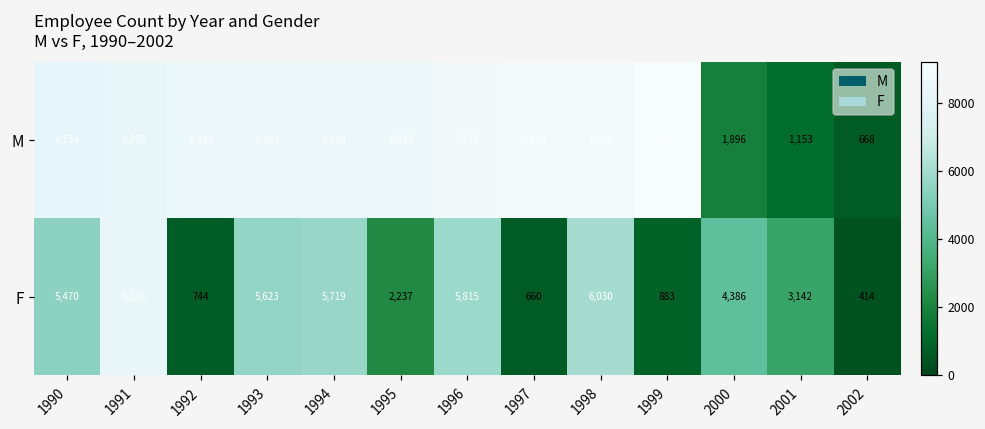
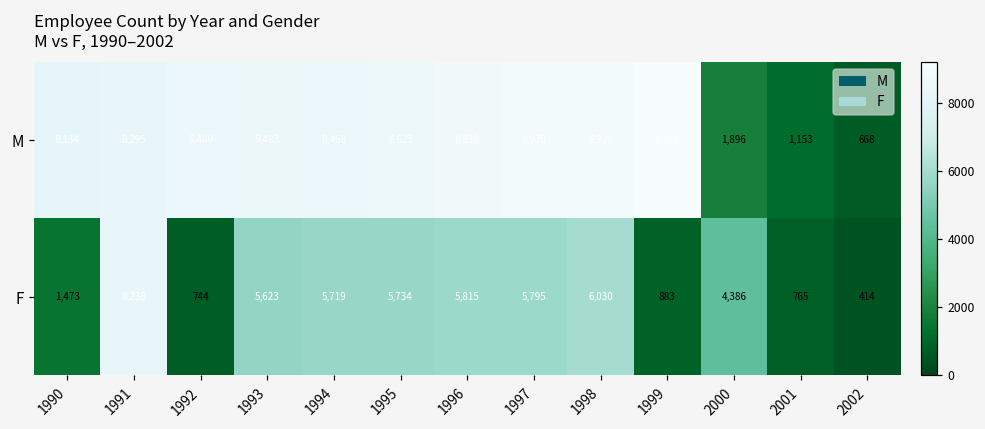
F, 1990: 5,470 -> 1,473
F, 1995: 2,237 -> 5,734
F, 1997: 660 -> 5,795
F, 2001: 3,142 -> 765
